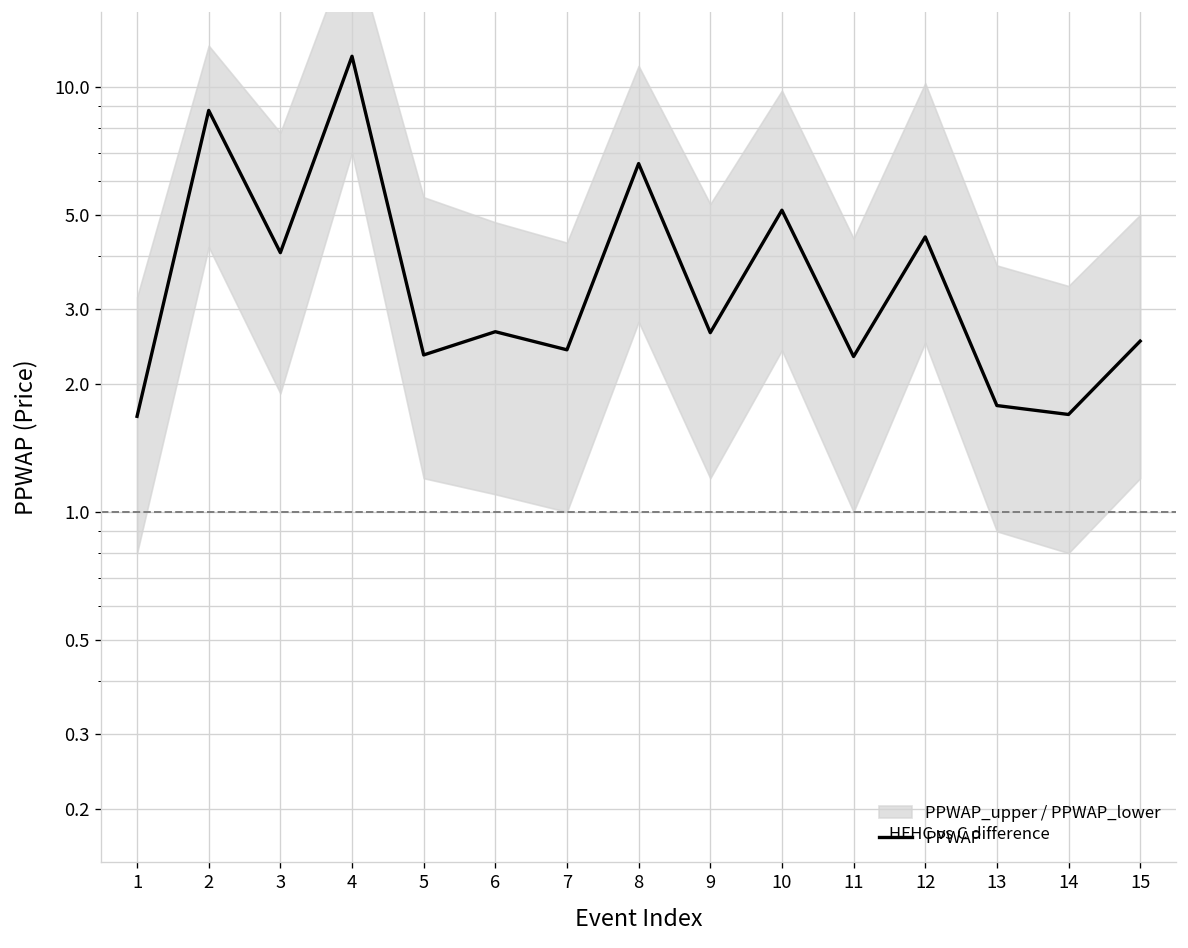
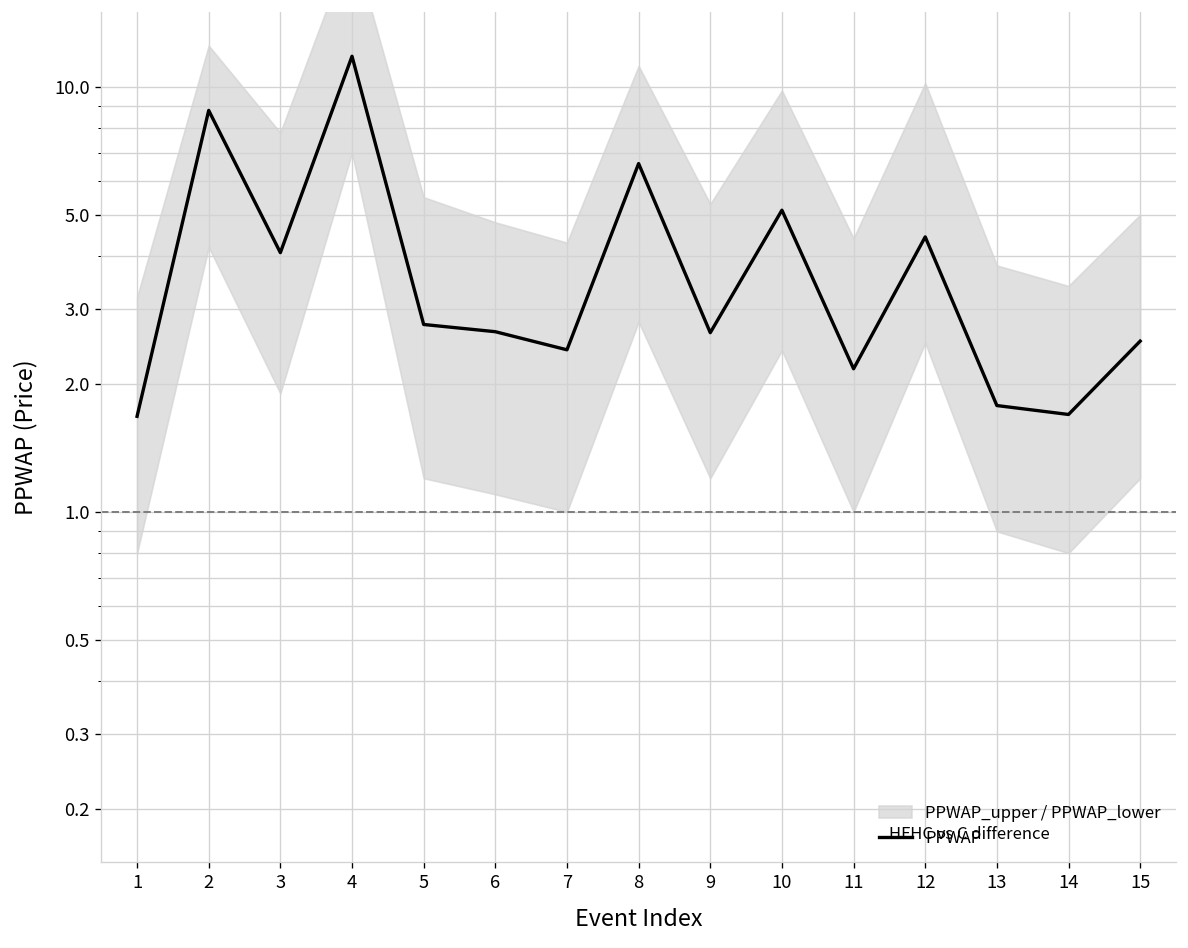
PPWAP, 5: 2.3 -> 2.8
PPWAP, 11: 2.3 -> 2.2
